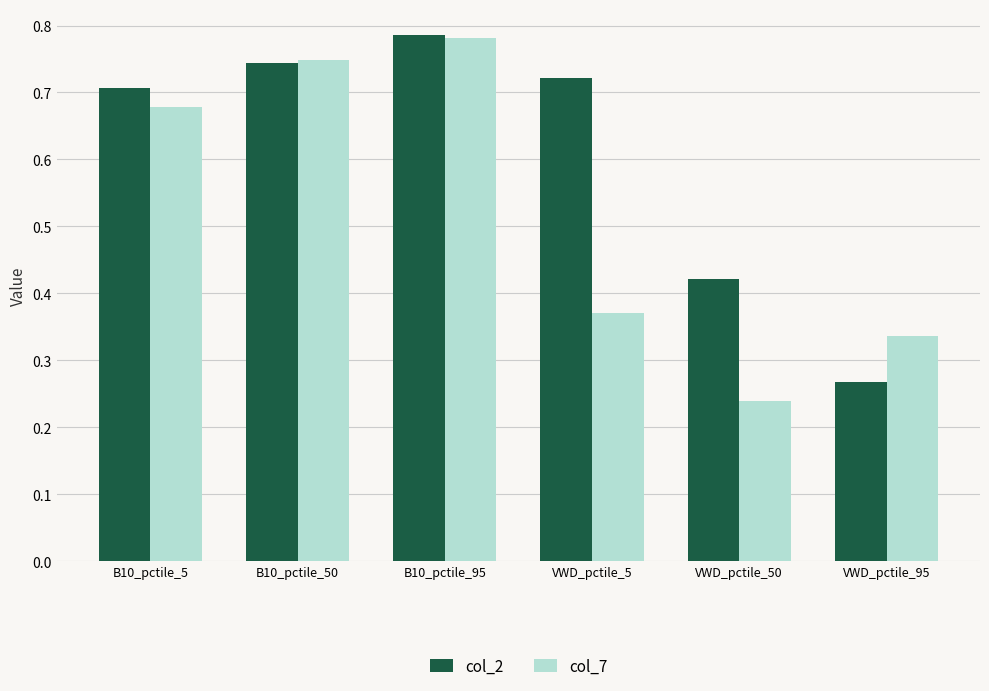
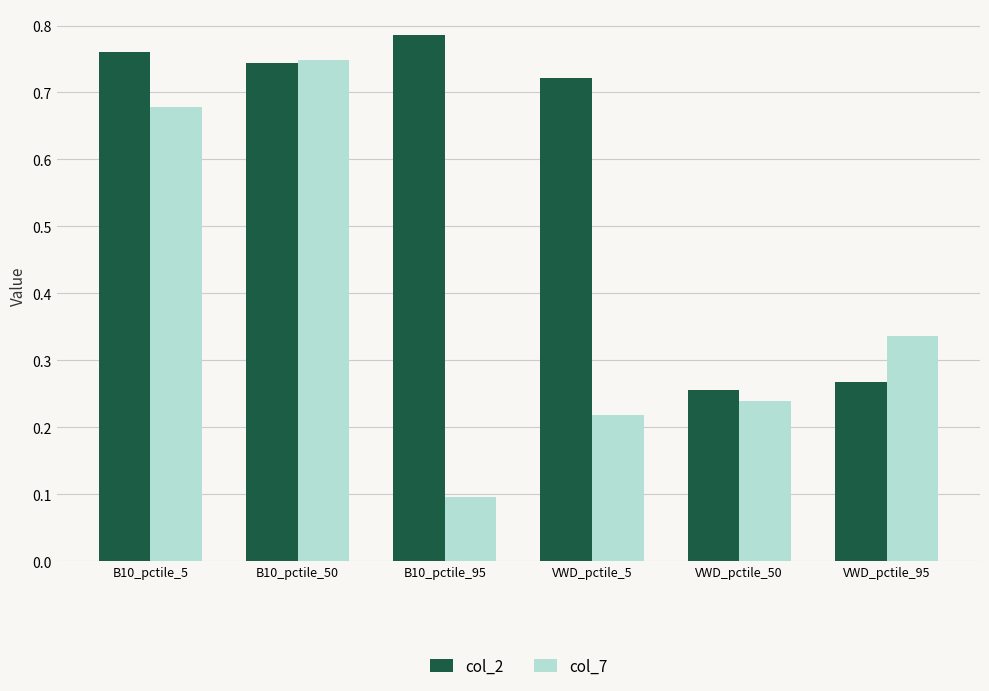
col_2, B10_pctile_5: 0.71 -> 0.76
col_7, B10_pctile_95: 0.78 -> 0.10
col_7, VWD_pctile_5: 0.37 -> 0.22
col_2, VWD_pctile_50: 0.42 -> 0.26
